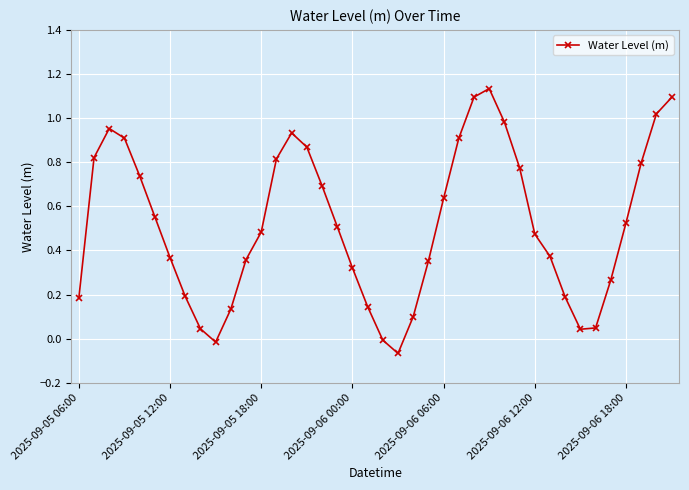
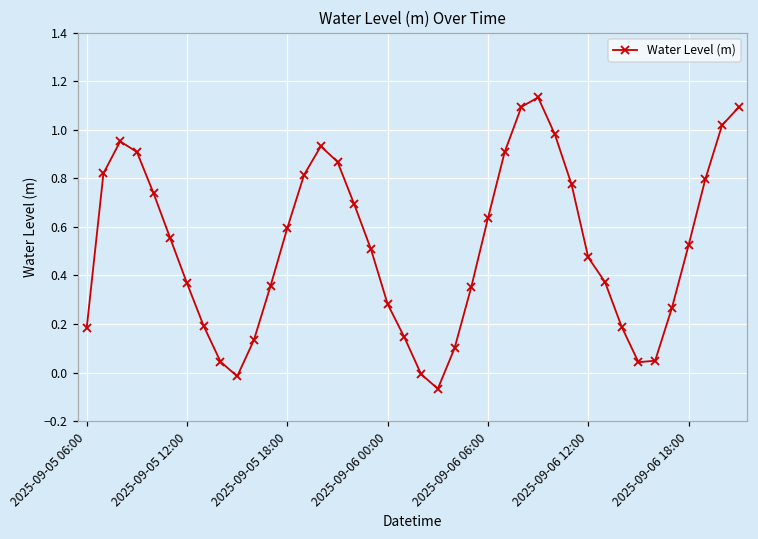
2025-09-05 18:00: 0.48 -> 0.60
2025-09-06 00:00: 0.32 -> 0.28
